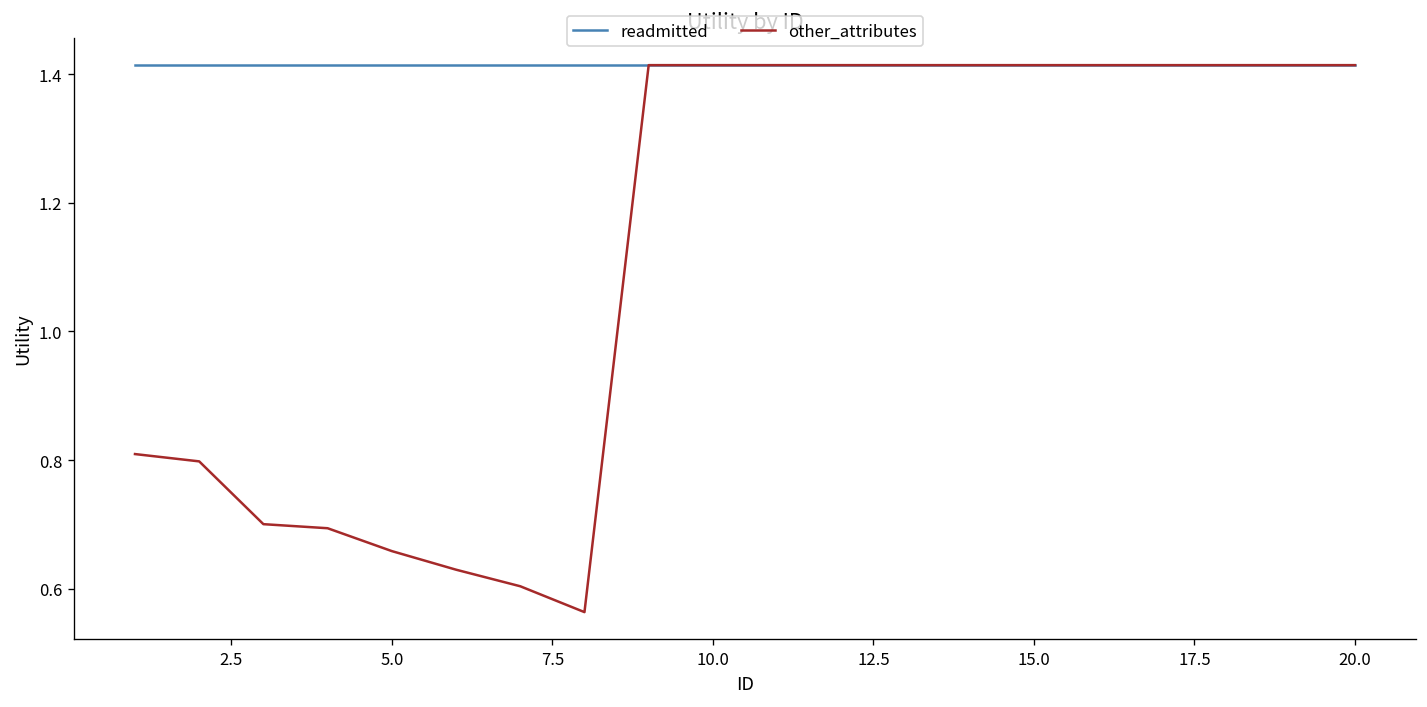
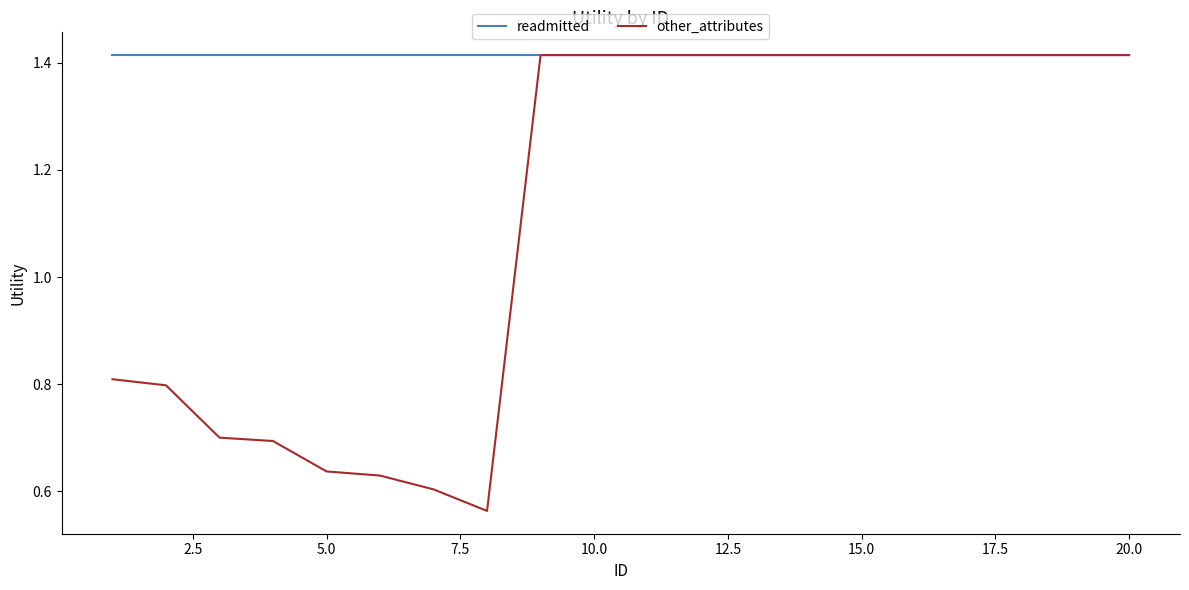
other_attributes, 5.0: 0.66 -> 0.64
